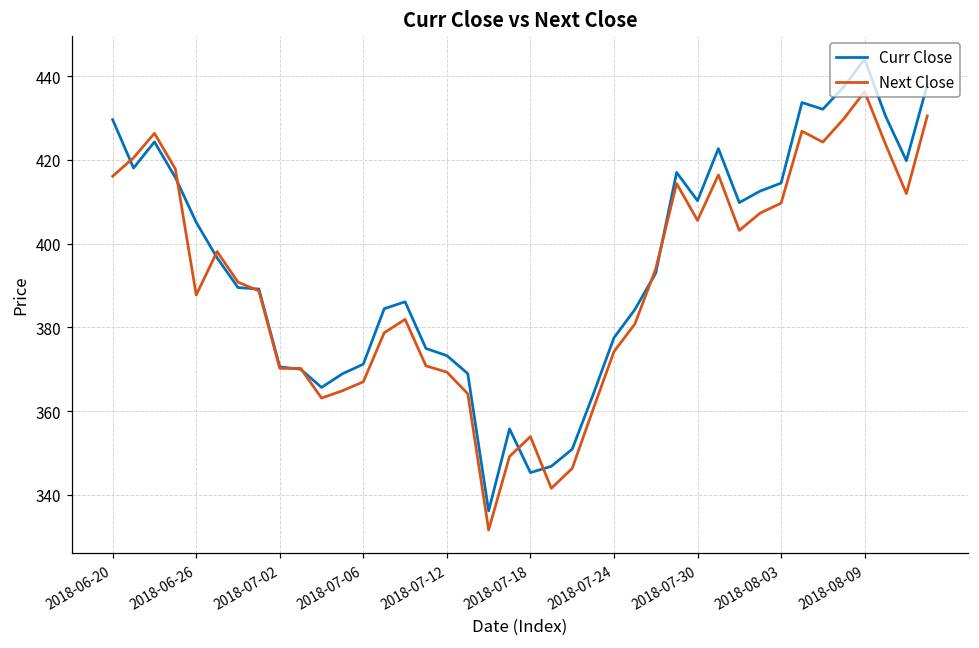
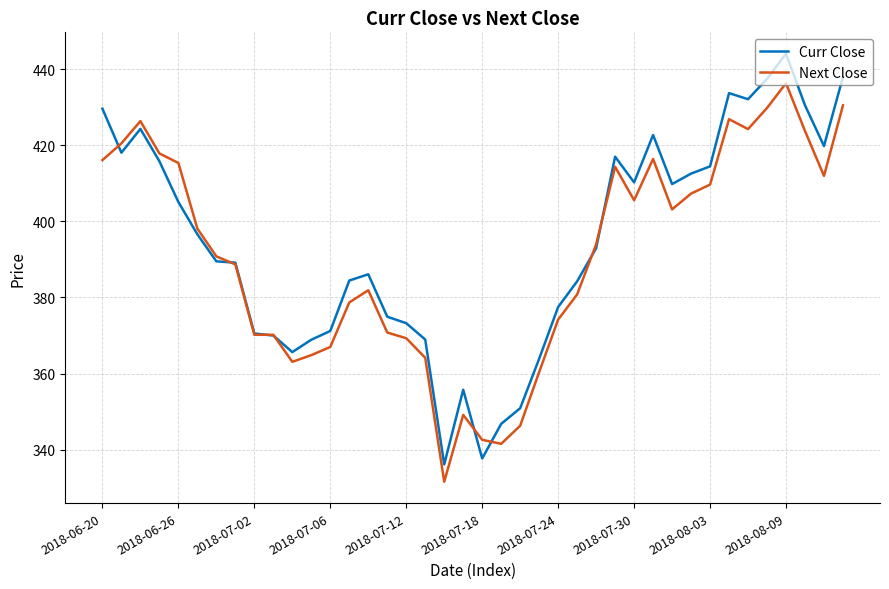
Next Close, 2018-06-26: 388 -> 415
Curr Close, 2018-07-18: 345 -> 338
Next Close, 2018-07-18: 354 -> 343
